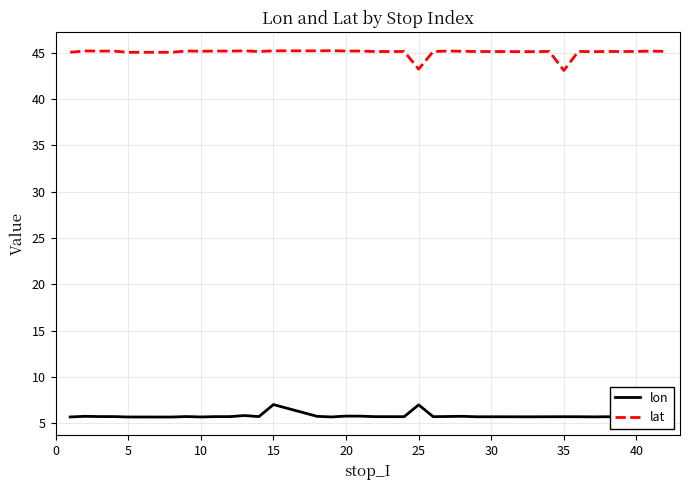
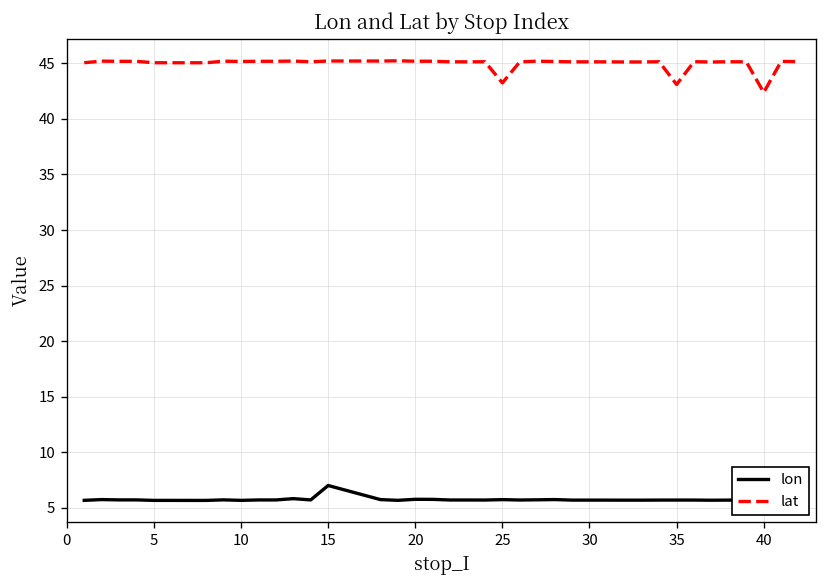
lon, 25: 7 -> 6
lat, 40: 45 -> 42
